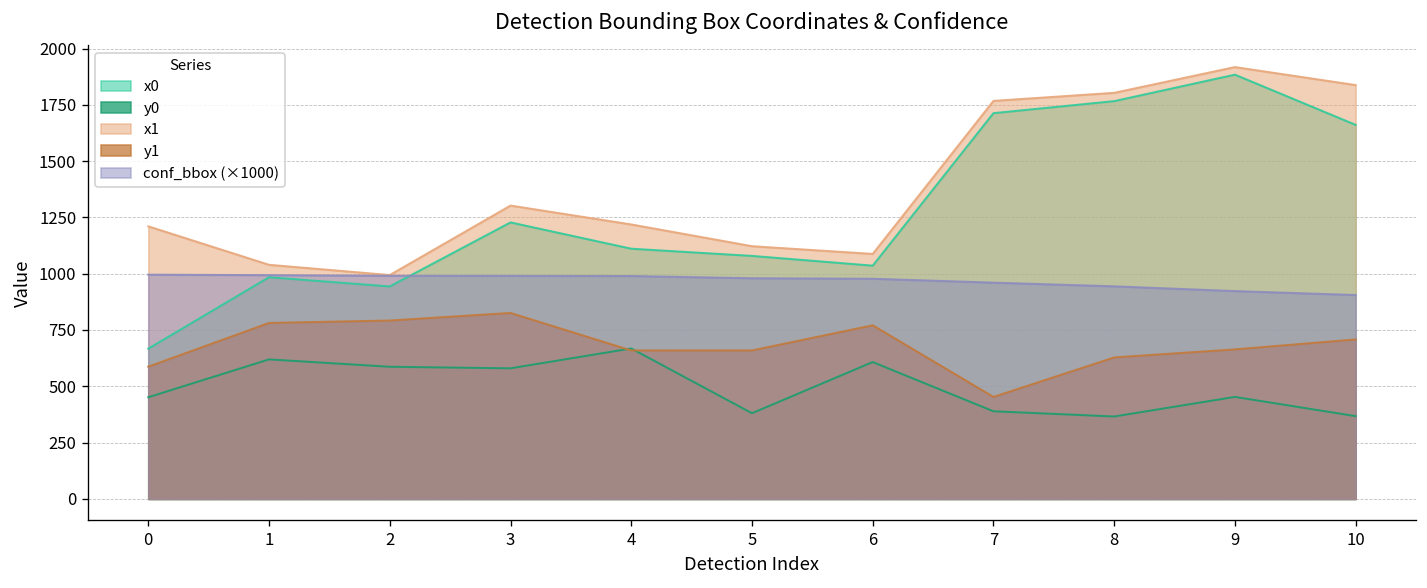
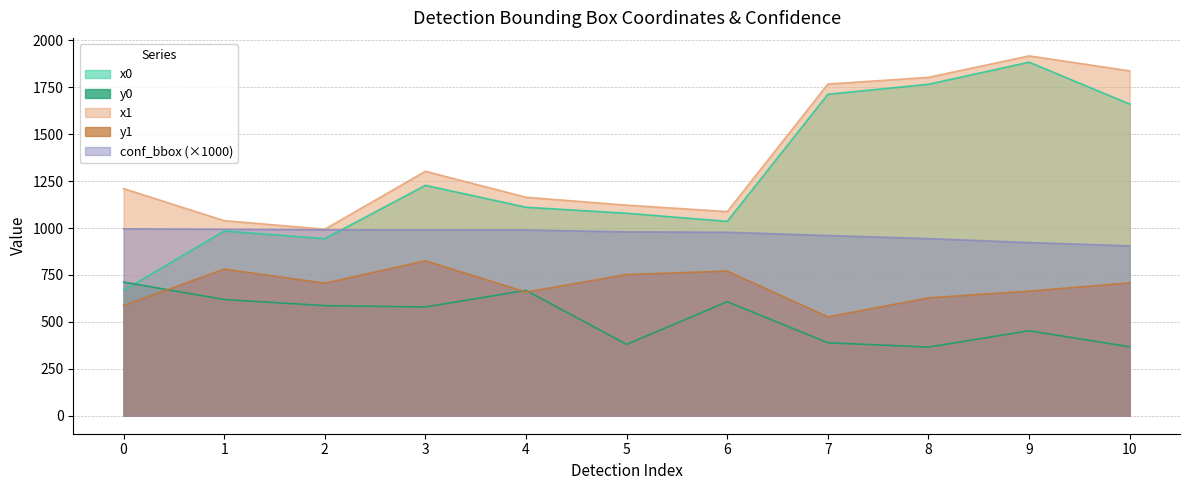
y0, 0: 450 -> 710
y1, 2: 790 -> 710
x1, 4: 1220 -> 1160
y1, 5: 660 -> 750
y1, 7: 450 -> 530
